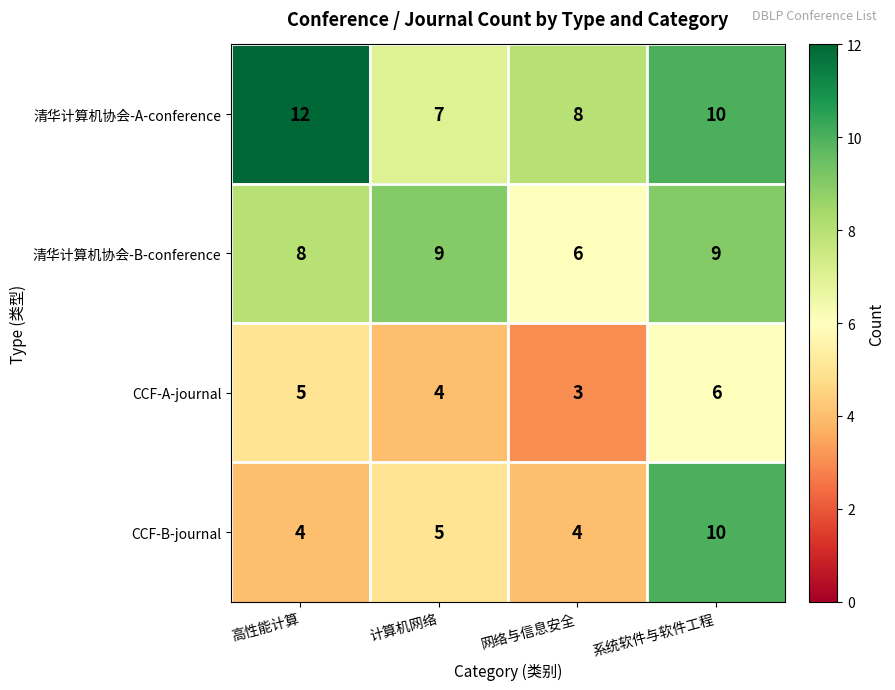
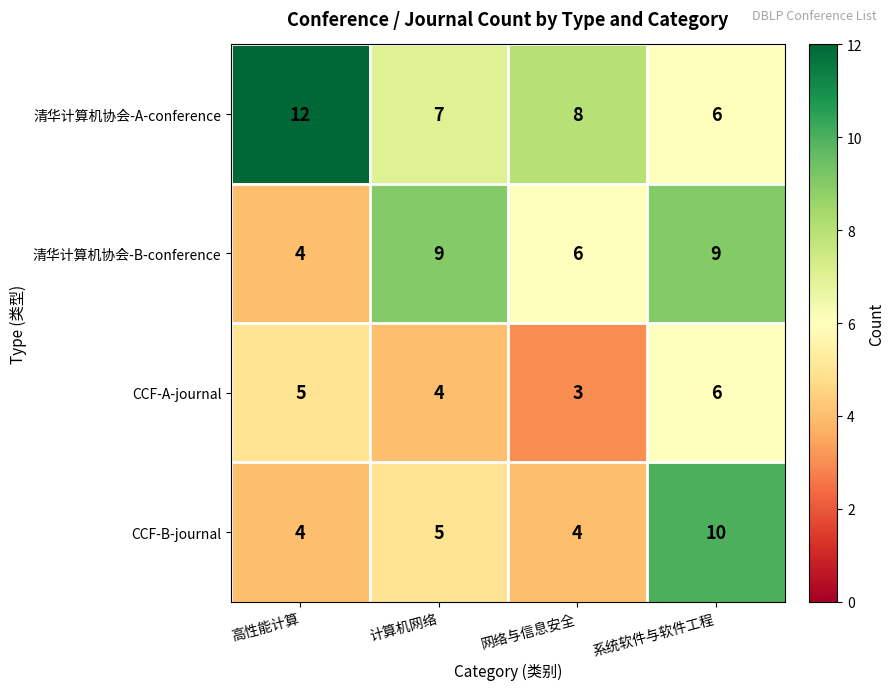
清华计算机协会-A-conference, 系统软件与软件工程: 10 -> 6
清华计算机协会-B-conference, 高性能计算: 8 -> 4
